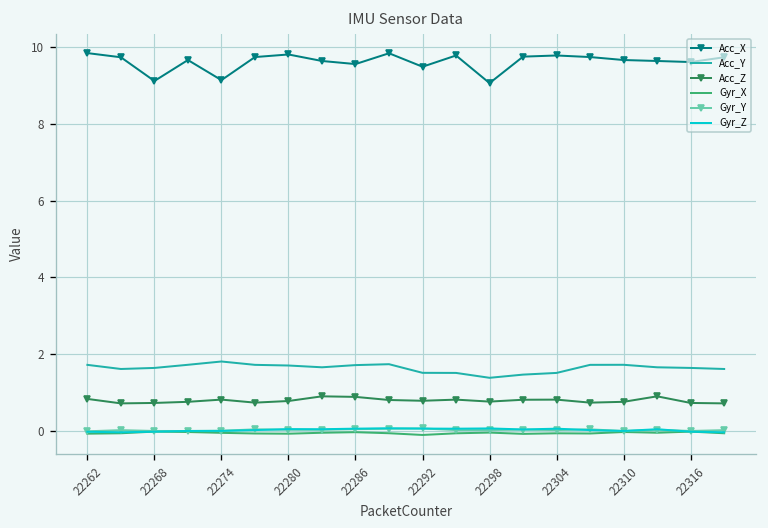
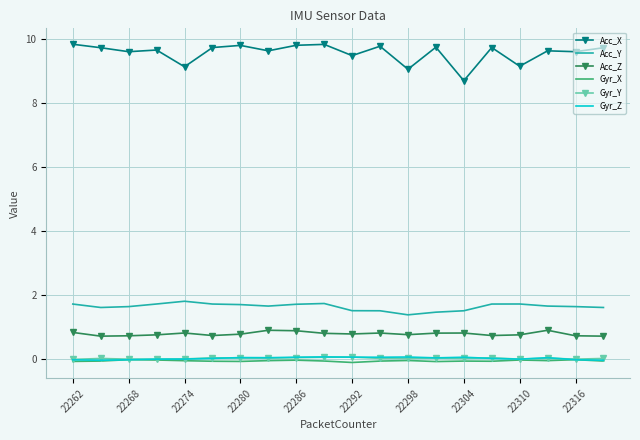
Acc_X, 22268: 9.1 -> 9.6
Acc_X, 22286: 9.6 -> 9.8
Acc_X, 22304: 9.8 -> 8.7
Acc_X, 22310: 9.7 -> 9.2
